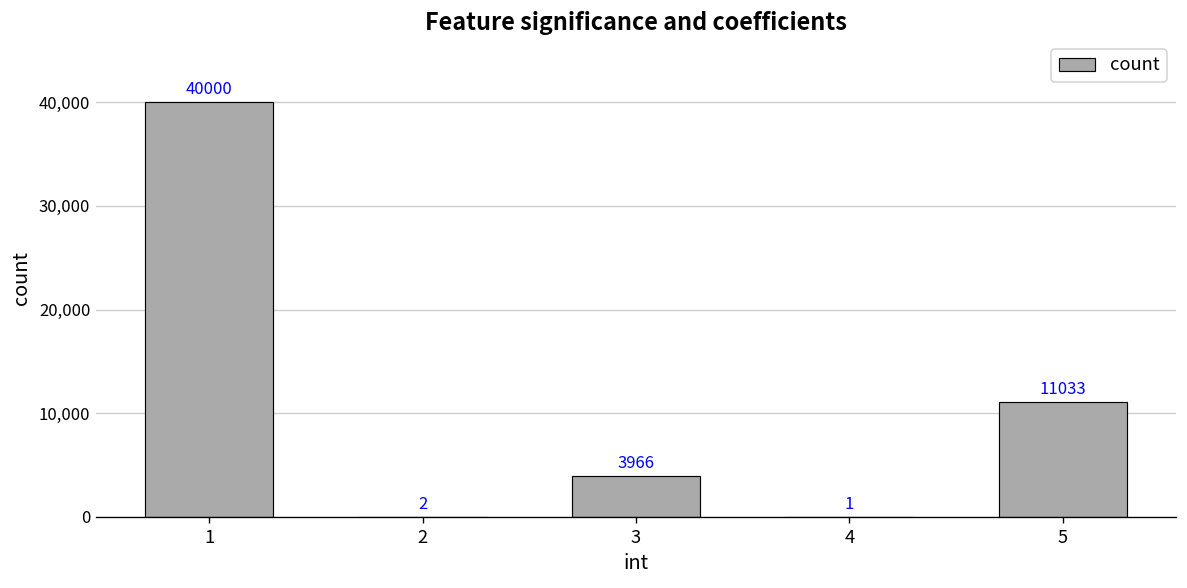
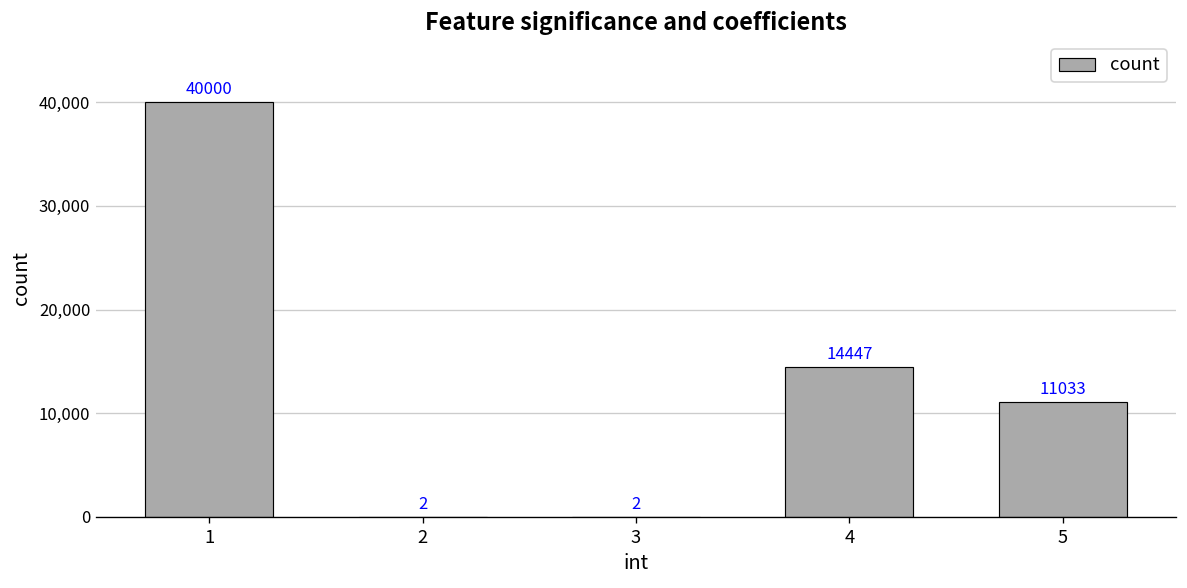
3: 3966 -> 2
4: 1 -> 14447
